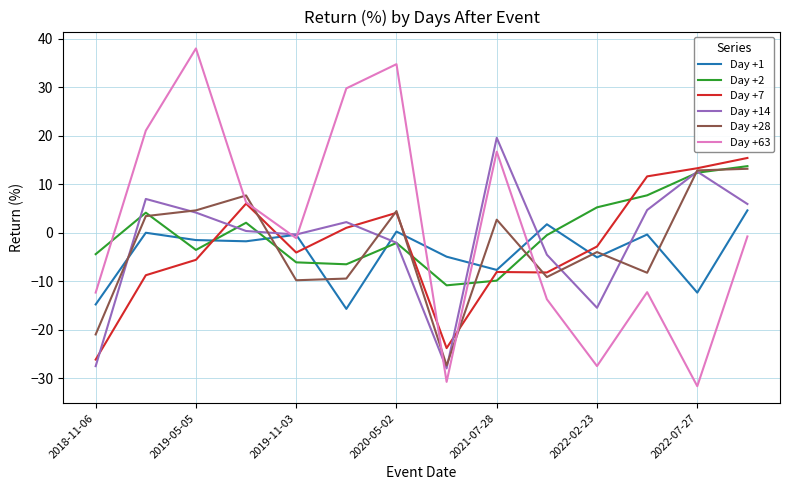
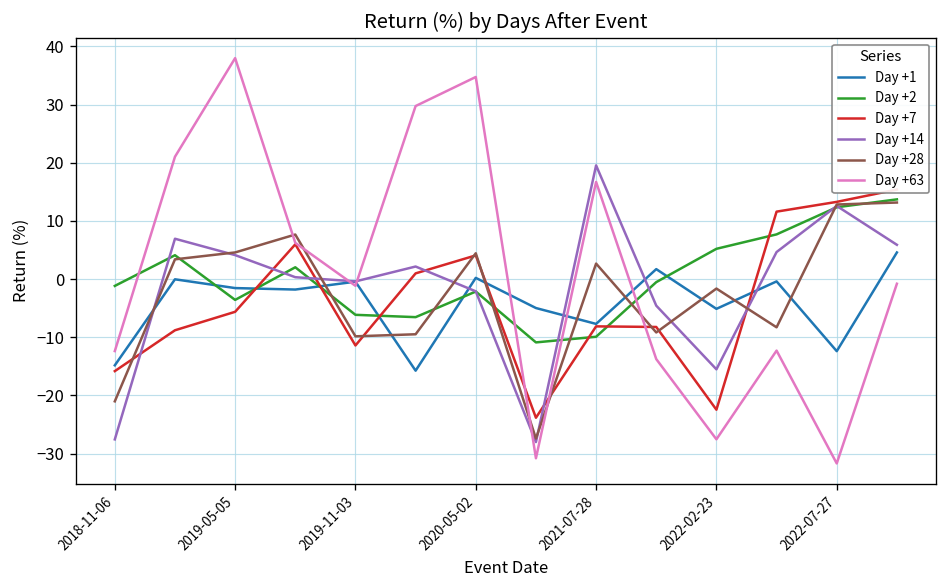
Day +2, 2018-11-06: -4 -> -1
Day +7, 2018-11-06: -26 -> -16
Day +7, 2019-11-03: -4 -> -11
Day +7, 2022-02-23: -3 -> -22
Day +28, 2022-02-23: -4 -> -2
